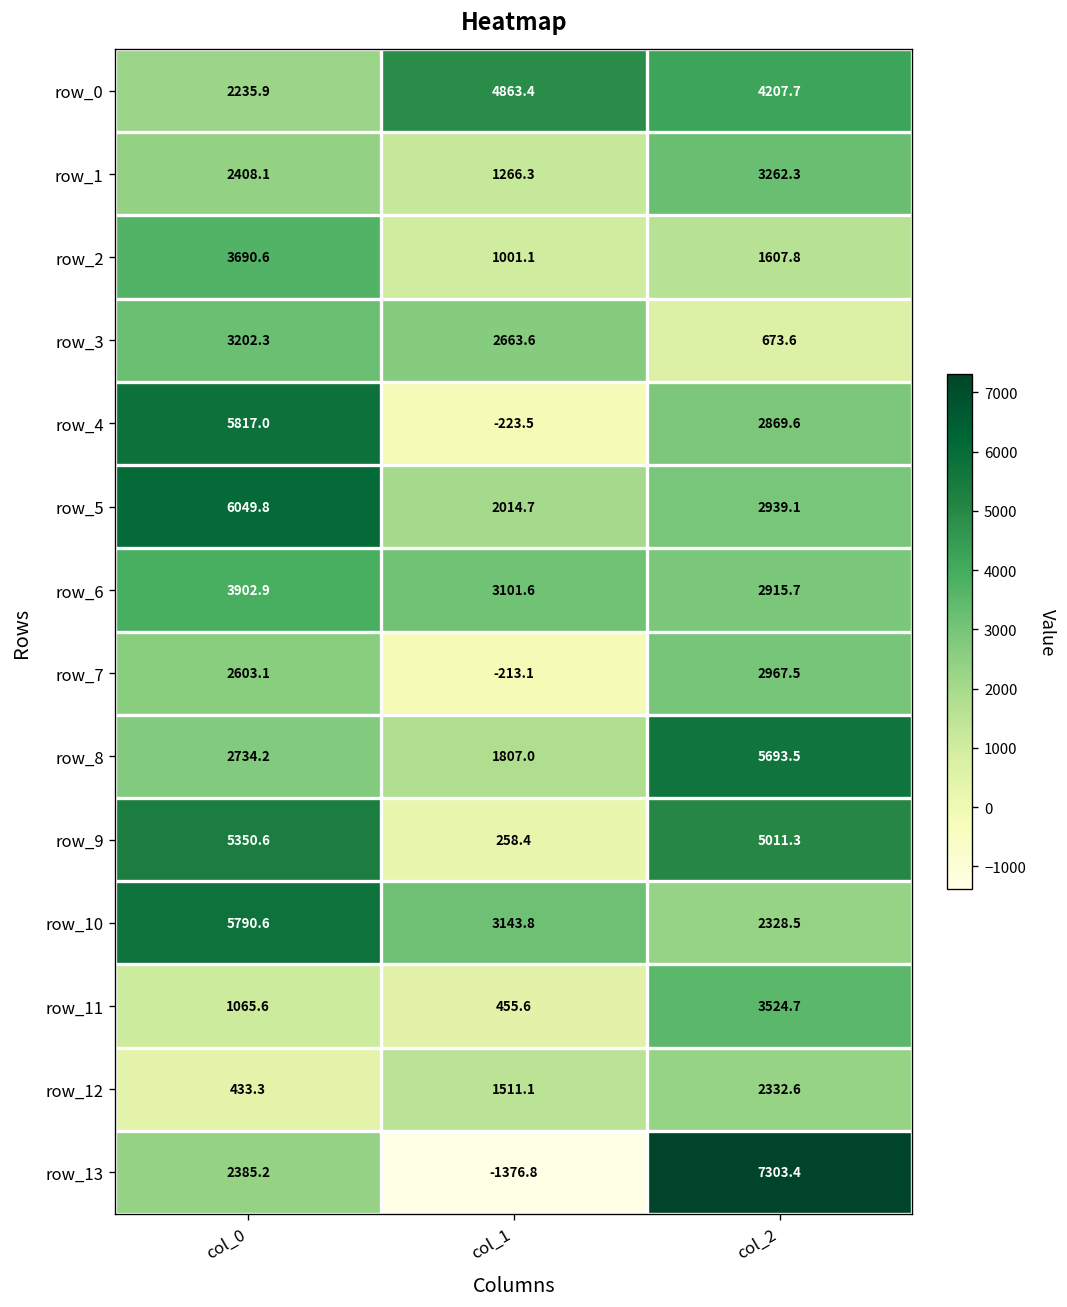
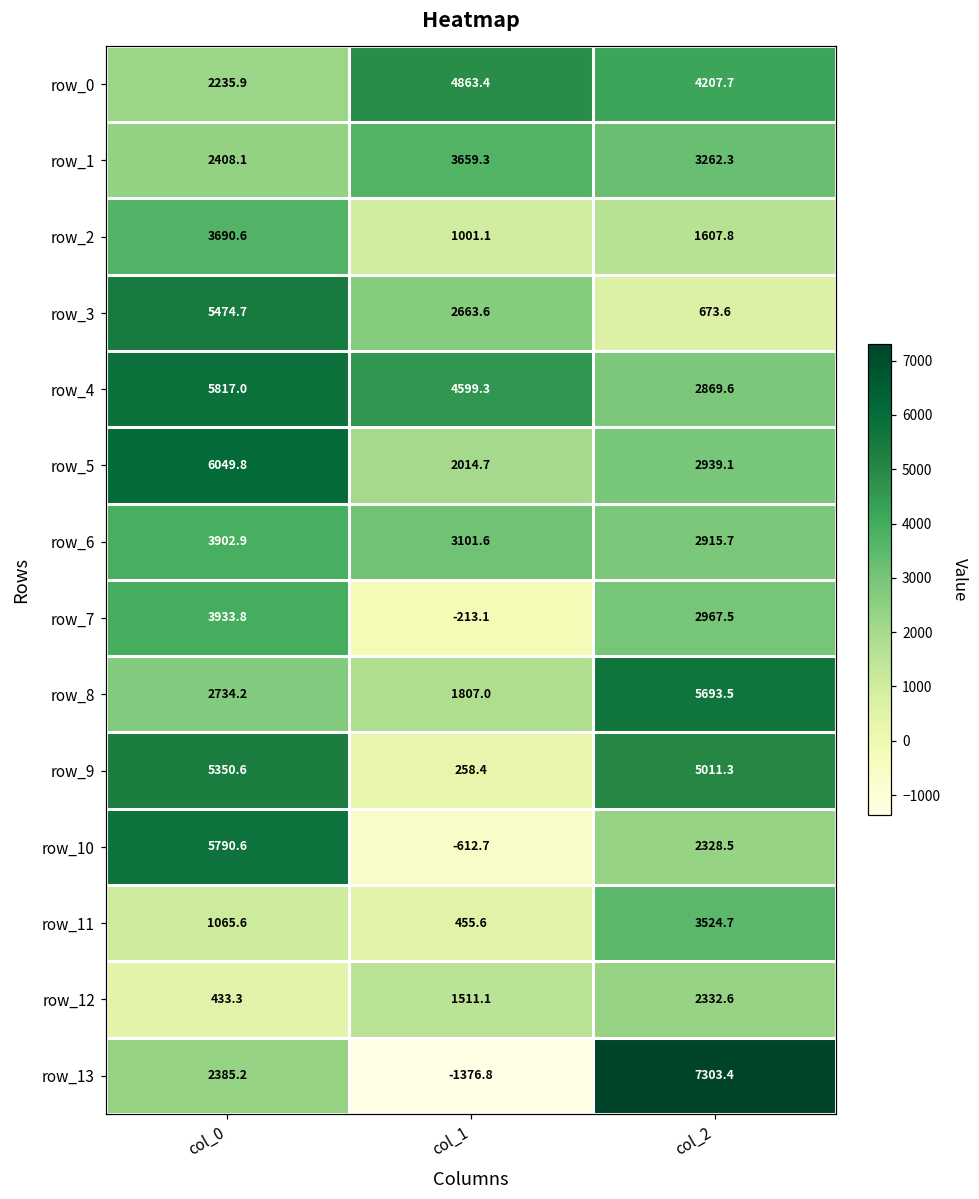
row_1, col_1: 1266.3 -> 3659.3
row_3, col_0: 3202.3 -> 5474.7
row_4, col_1: -223.5 -> 4599.3
row_7, col_0: 2603.1 -> 3933.8
row_10, col_1: 3143.8 -> -612.7
